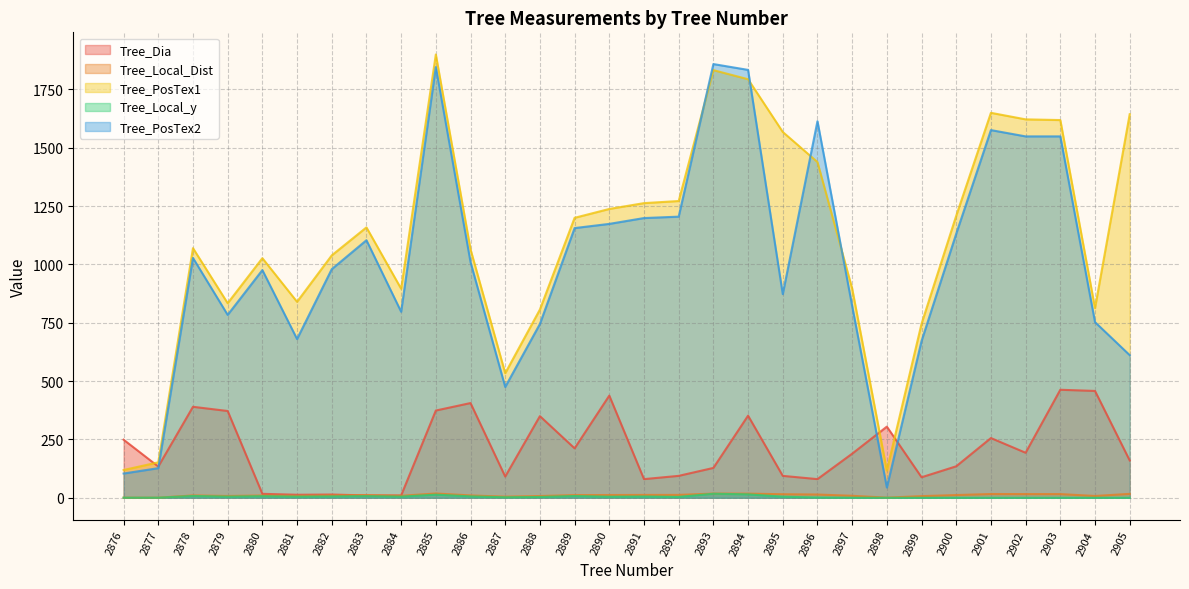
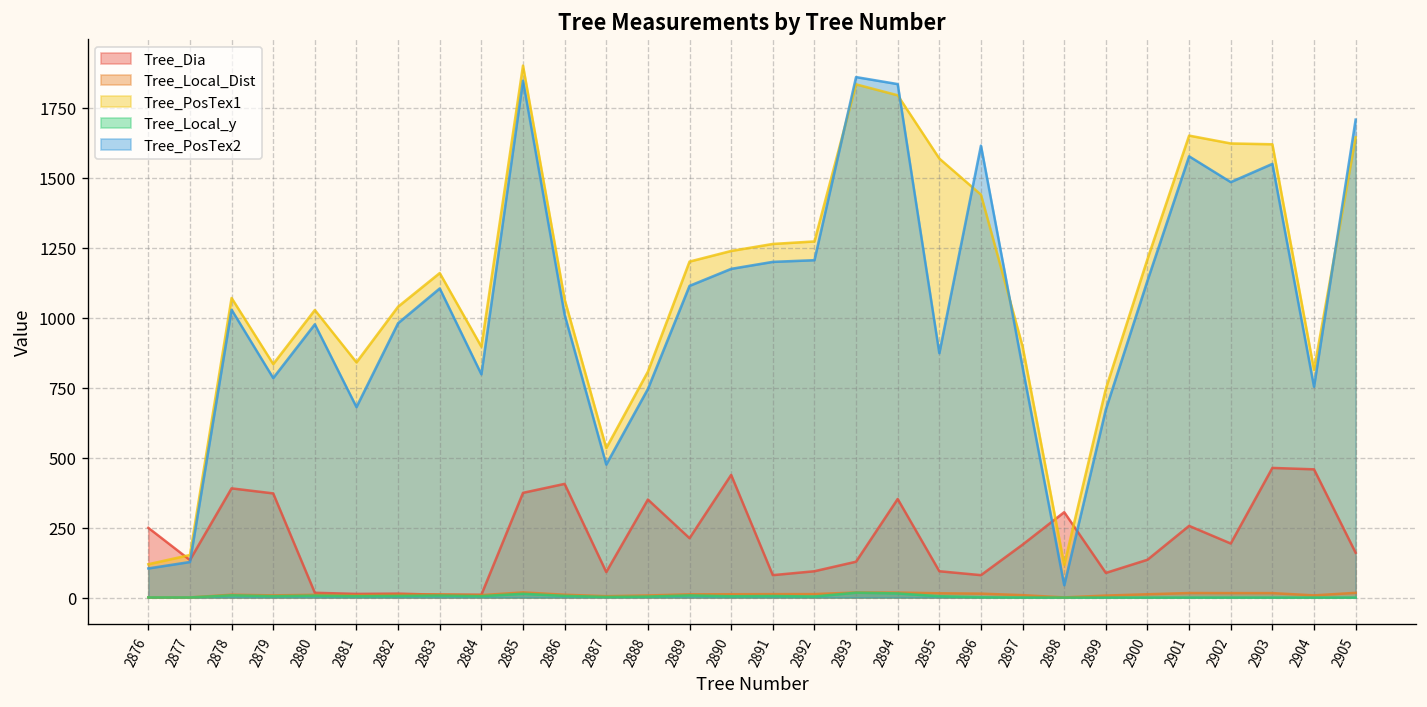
Tree_PosTex2, 2889: 1160 -> 1110
Tree_PosTex2, 2902: 1550 -> 1480
Tree_PosTex2, 2905: 610 -> 1710
